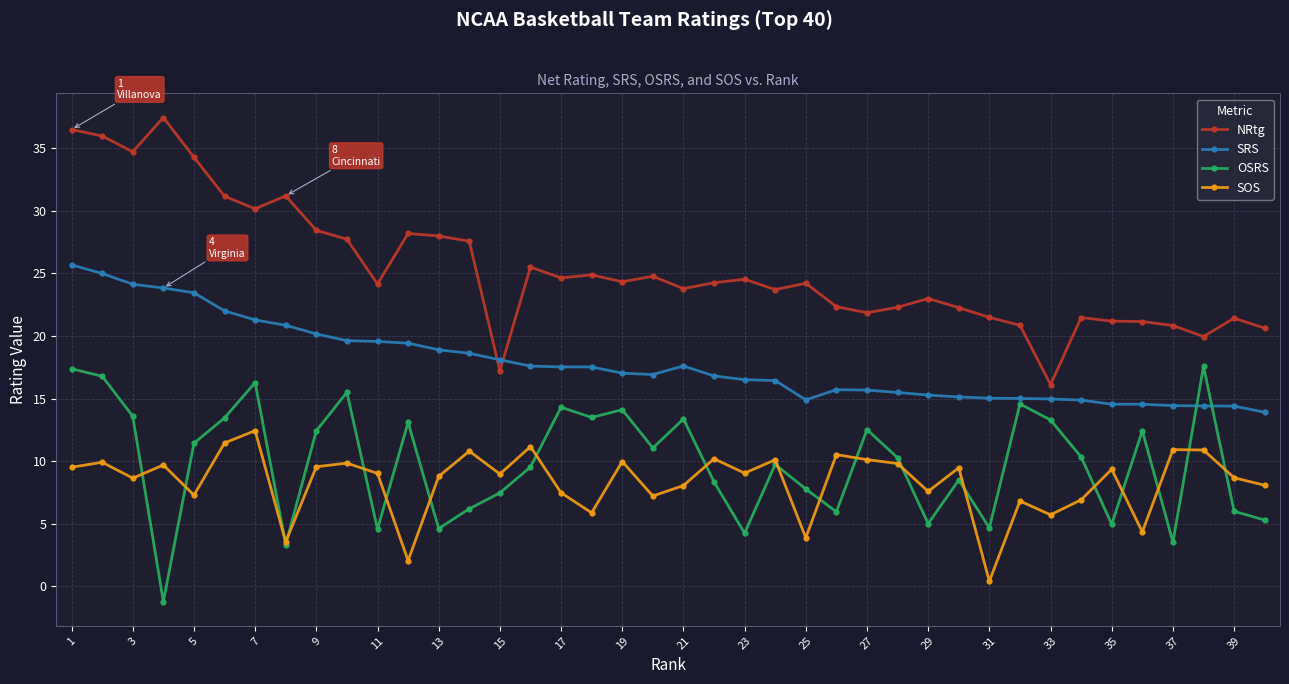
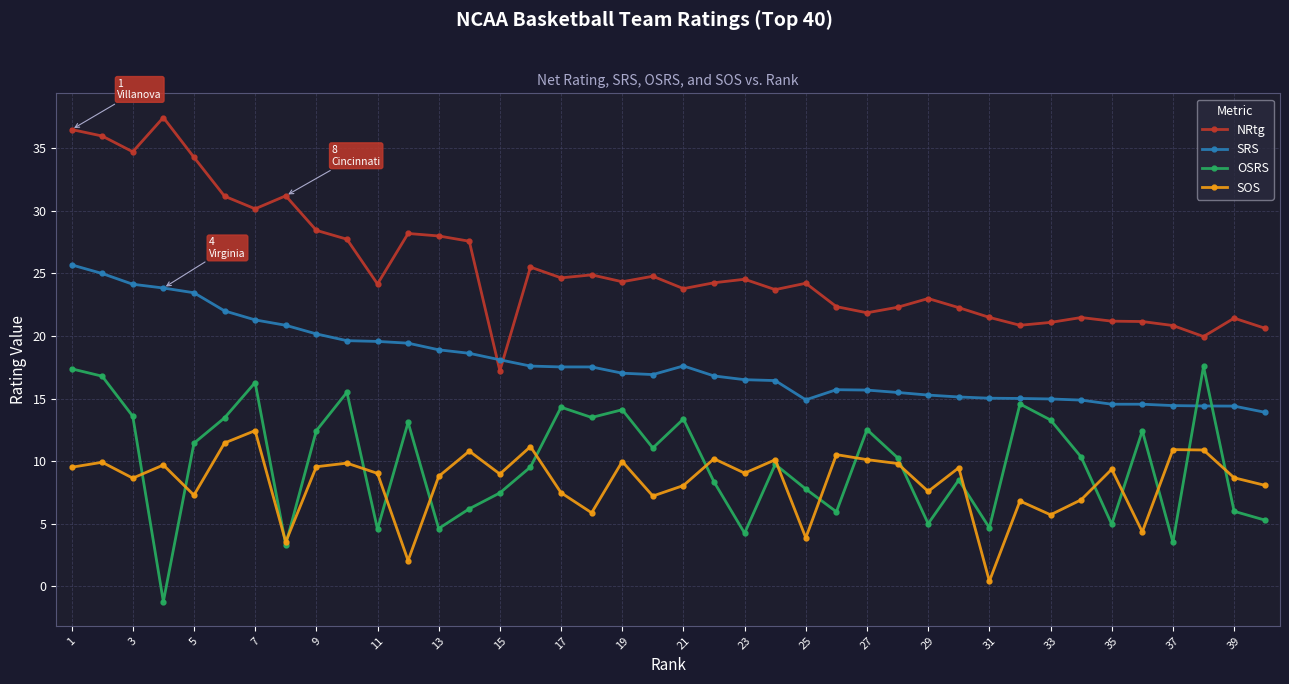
NRtg, 33: 16.1 -> 21.1
